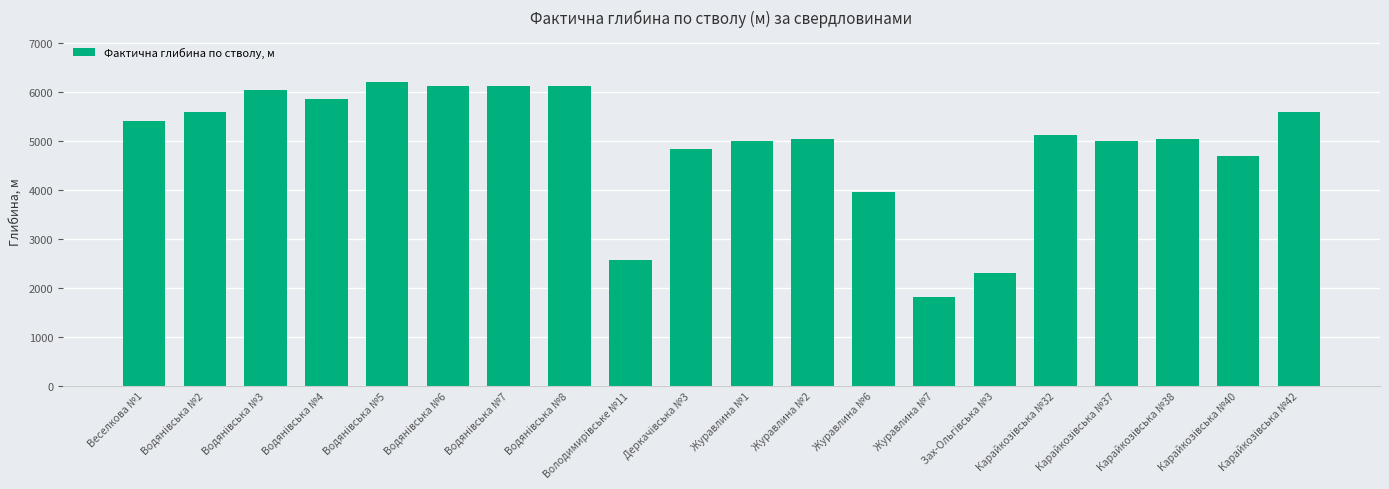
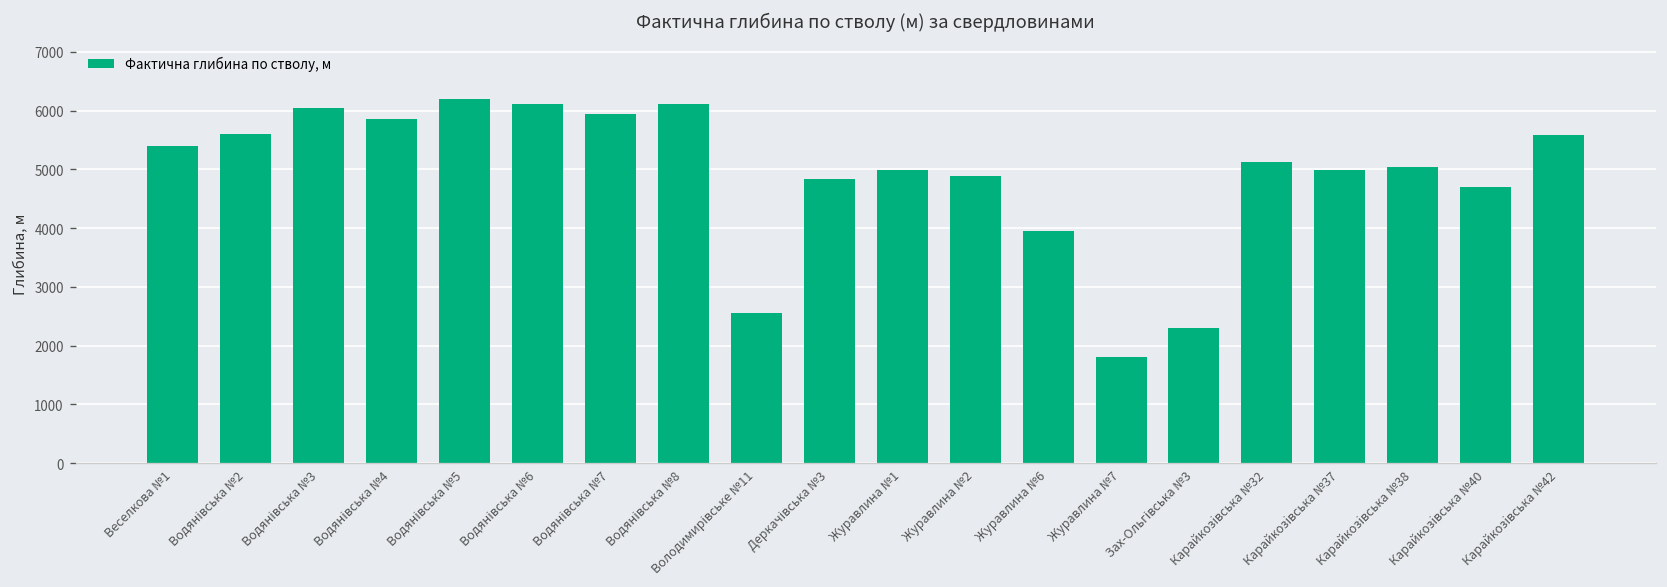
Водянівська №7: 6100 -> 5900
Журавлина №2: 5100 -> 4900
